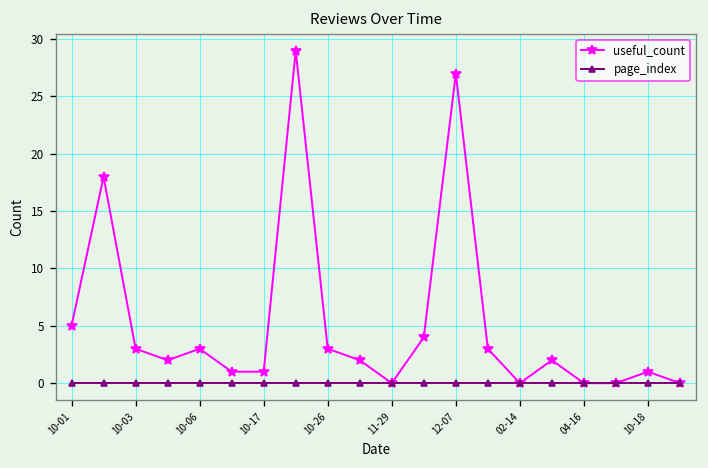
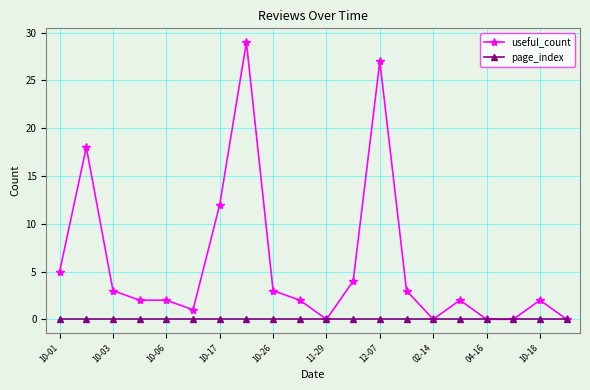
useful_count, 10-06: 3 -> 2
useful_count, 10-17: 1 -> 12
useful_count, 10-18: 1 -> 2
